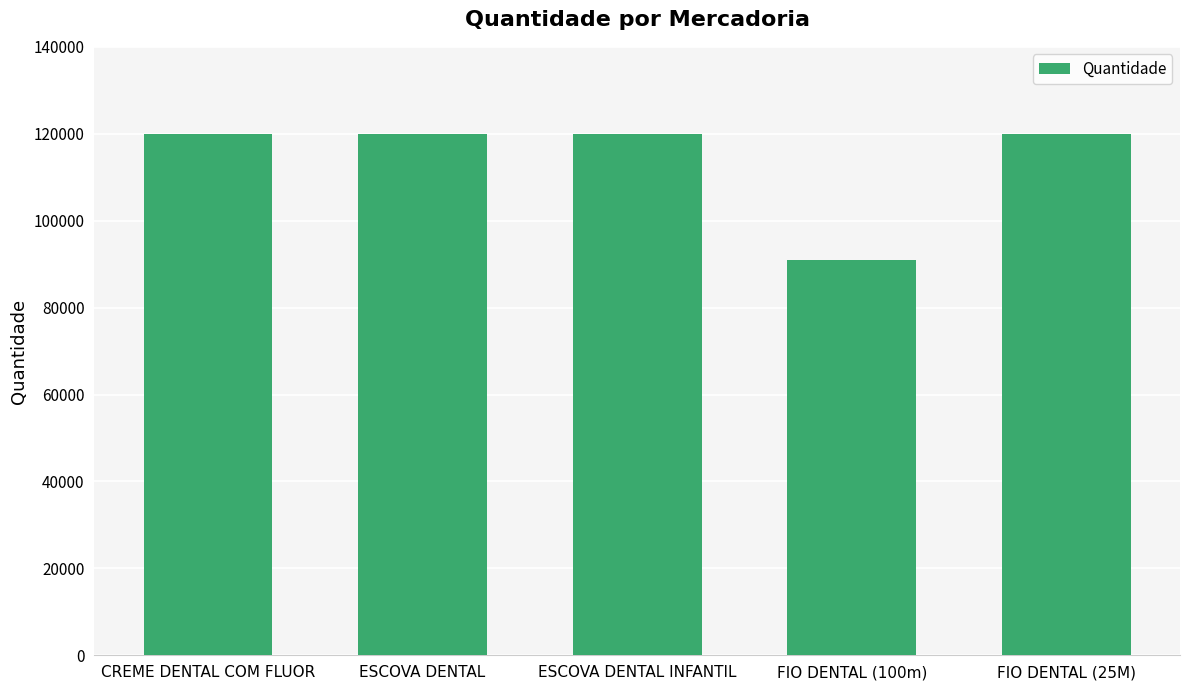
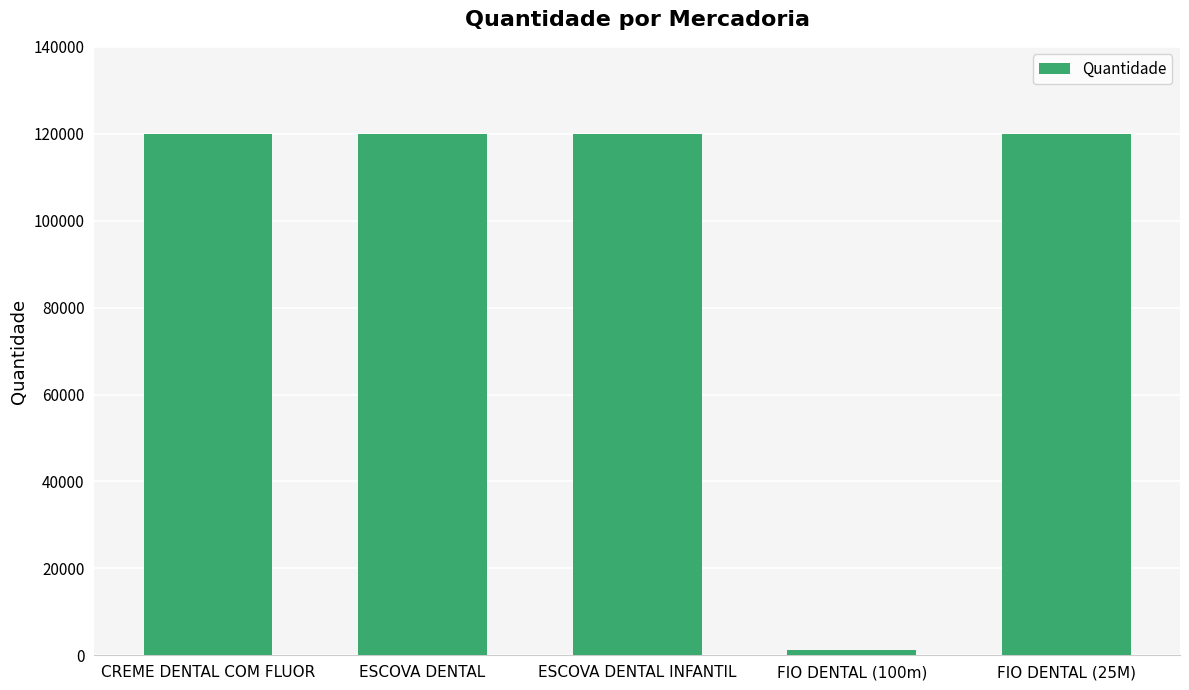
FIO DENTAL (100m): 91000 -> 1000
